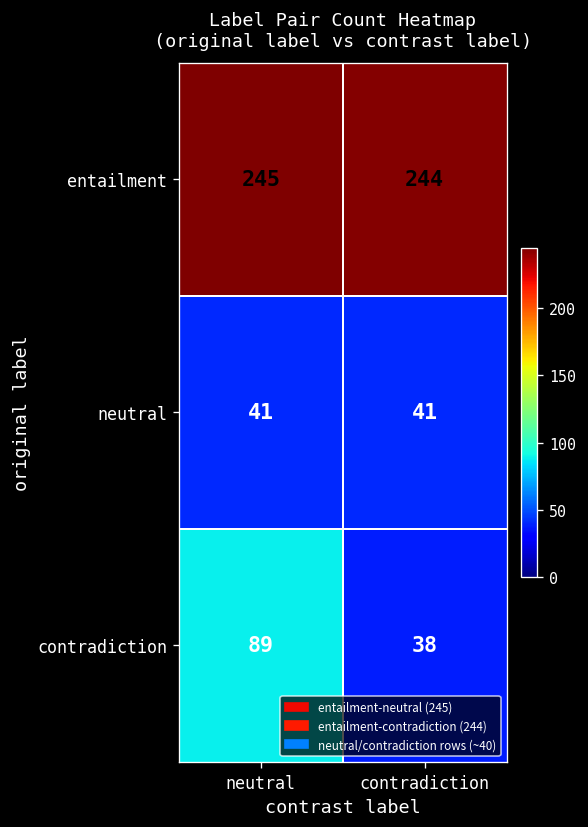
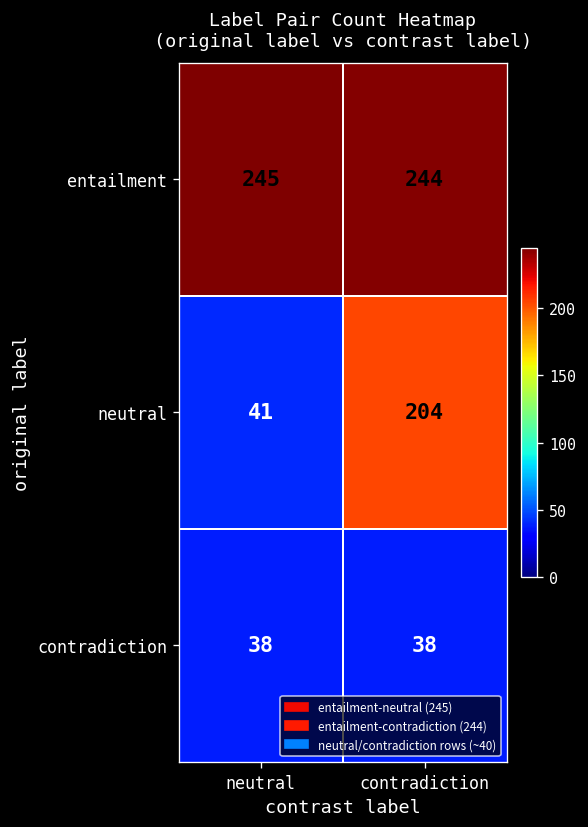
neutral, contradiction: 41 -> 204
contradiction, neutral: 89 -> 38
